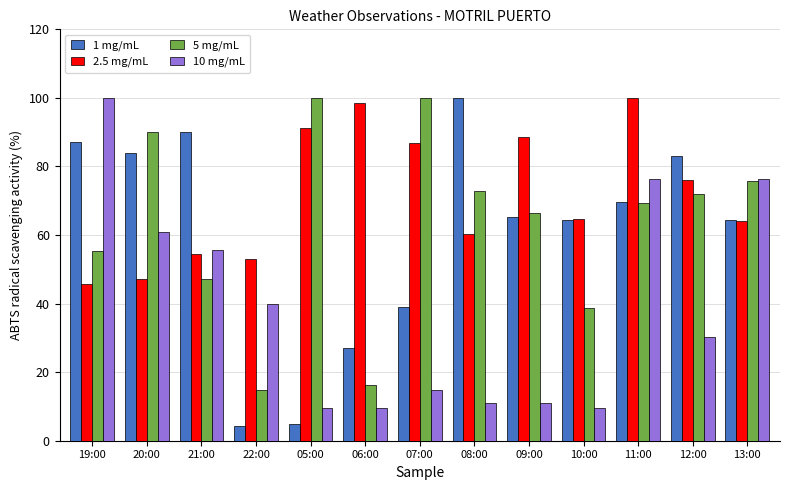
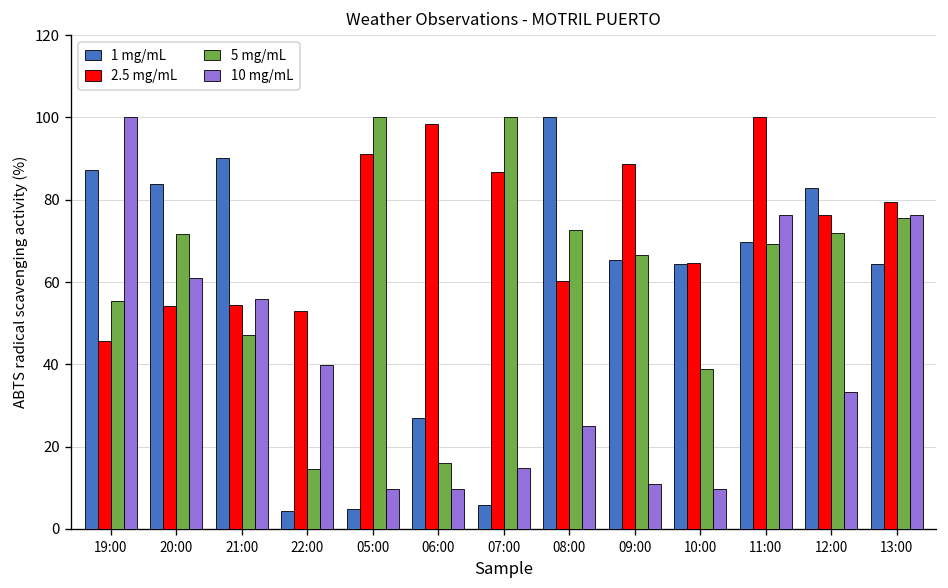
2.5 mg/mL, 20:00: 47 -> 54
5 mg/mL, 20:00: 90 -> 72
1 mg/mL, 07:00: 39 -> 6
10 mg/mL, 08:00: 11 -> 25
10 mg/mL, 12:00: 30 -> 33
2.5 mg/mL, 13:00: 64 -> 79
